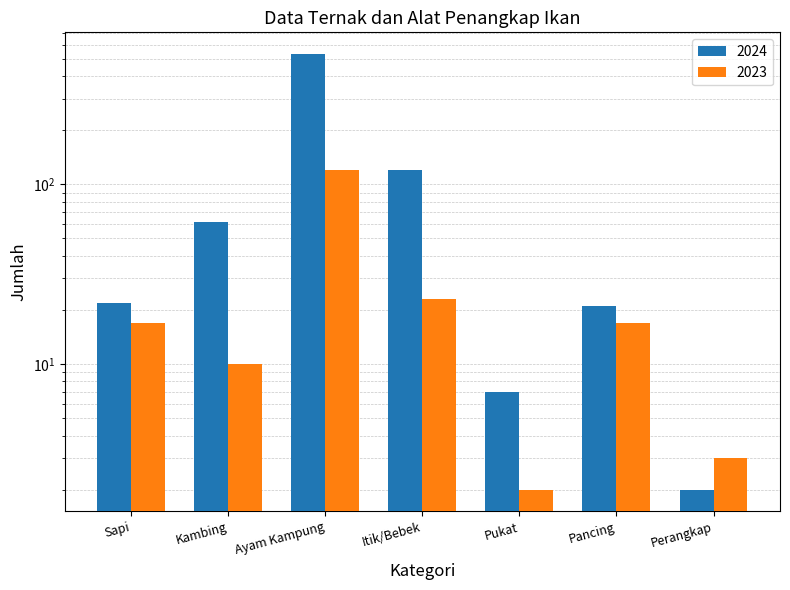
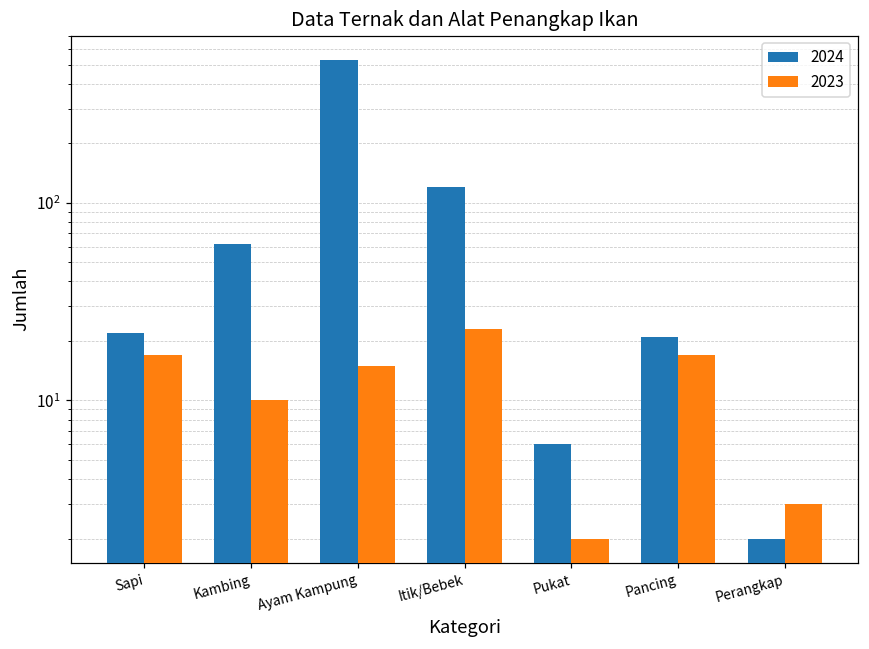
2023, Ayam Kampung: 120 -> 15
2024, Pukat: 7 -> 6
